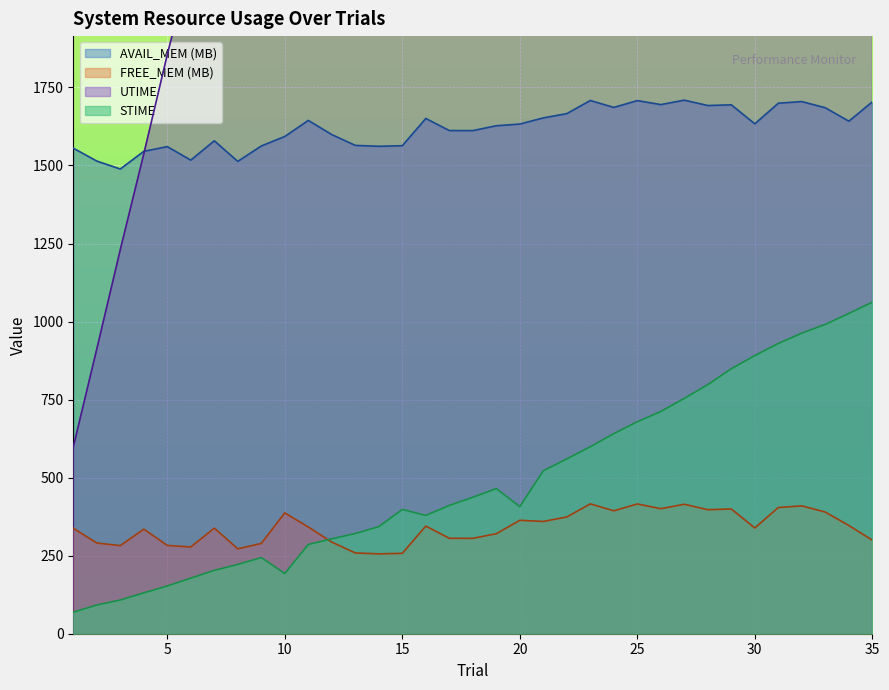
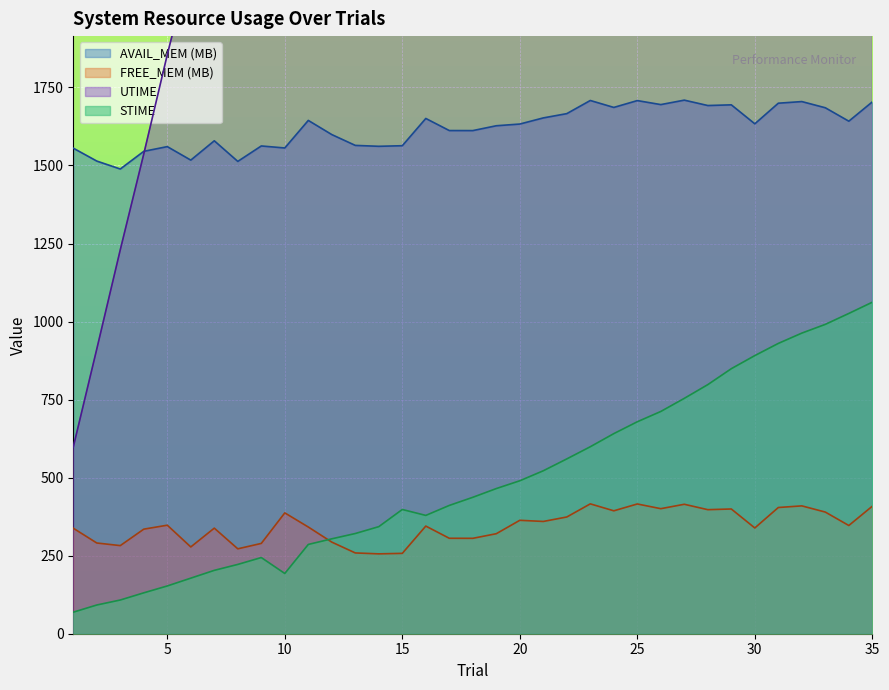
FREE_MEM (MB), 5: 280 -> 350
AVAIL_MEM (MB), 10: 1590 -> 1560
STIME, 20: 410 -> 490
FREE_MEM (MB), 35: 300 -> 410
